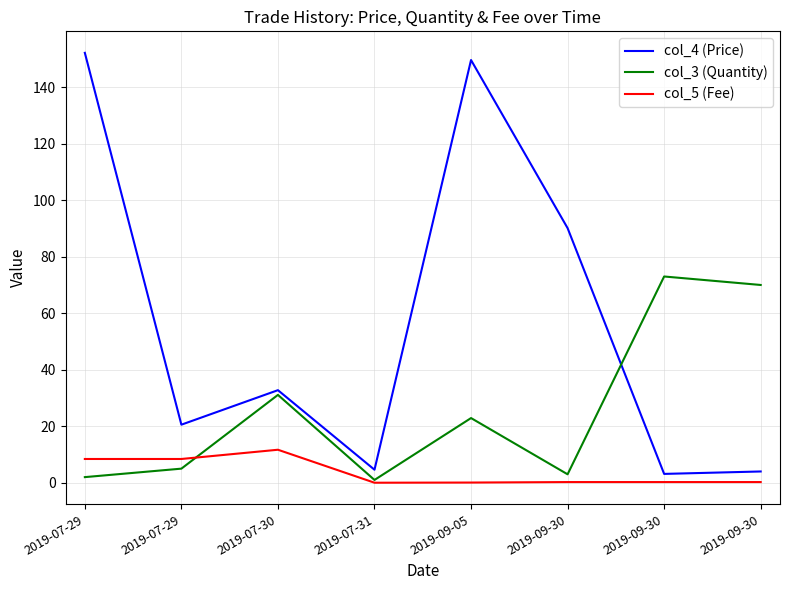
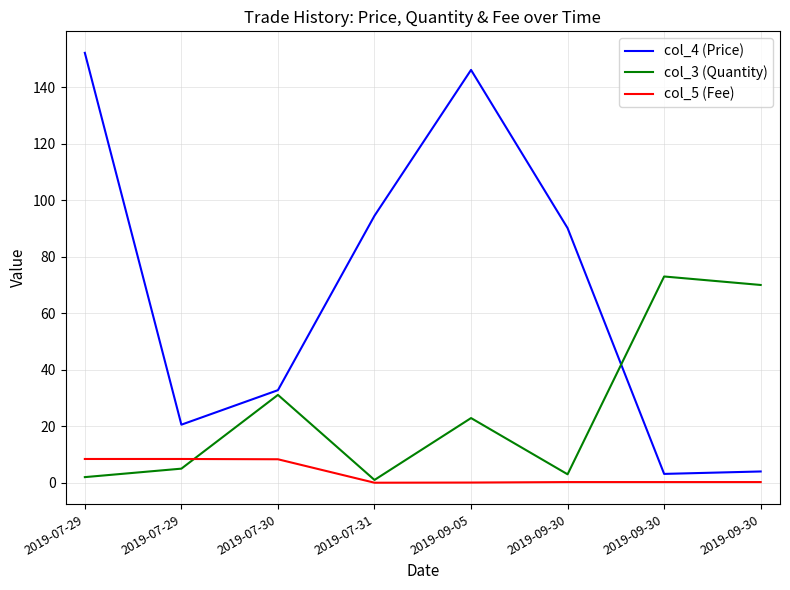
col_5 (Fee), 2019-07-30: 12 -> 8
col_4 (Price), 2019-07-31: 5 -> 94
col_4 (Price), 2019-09-05: 150 -> 146
